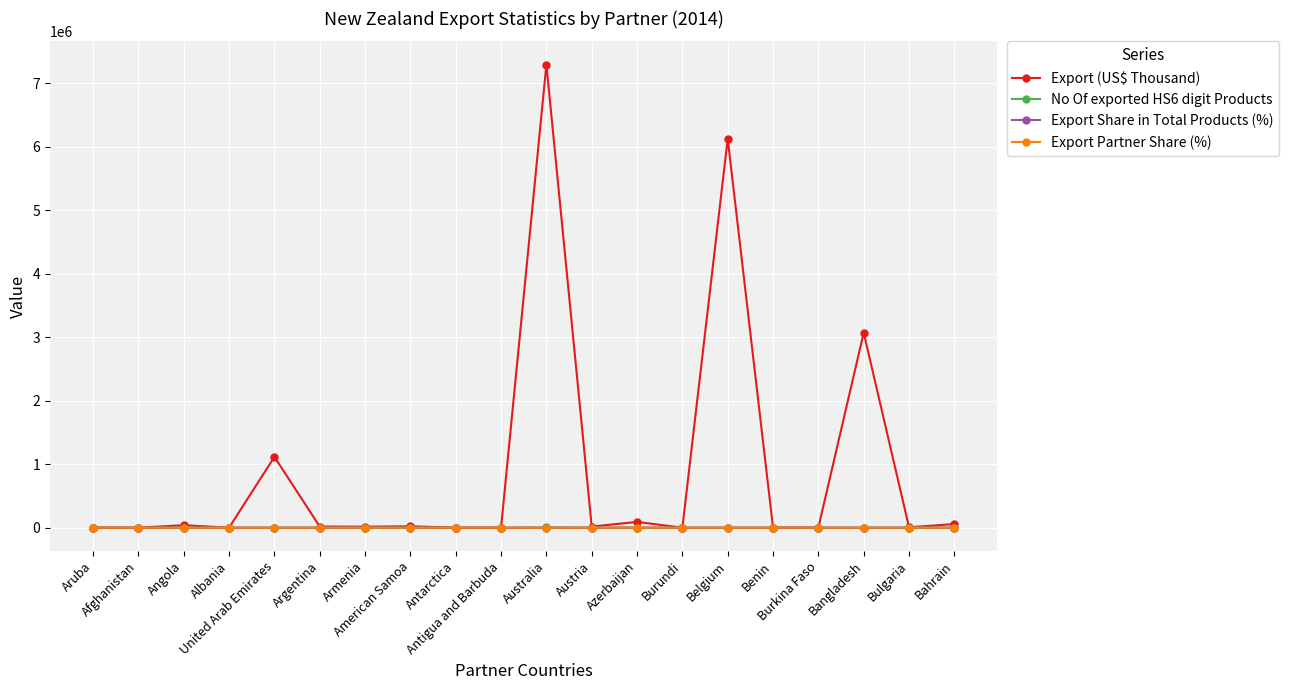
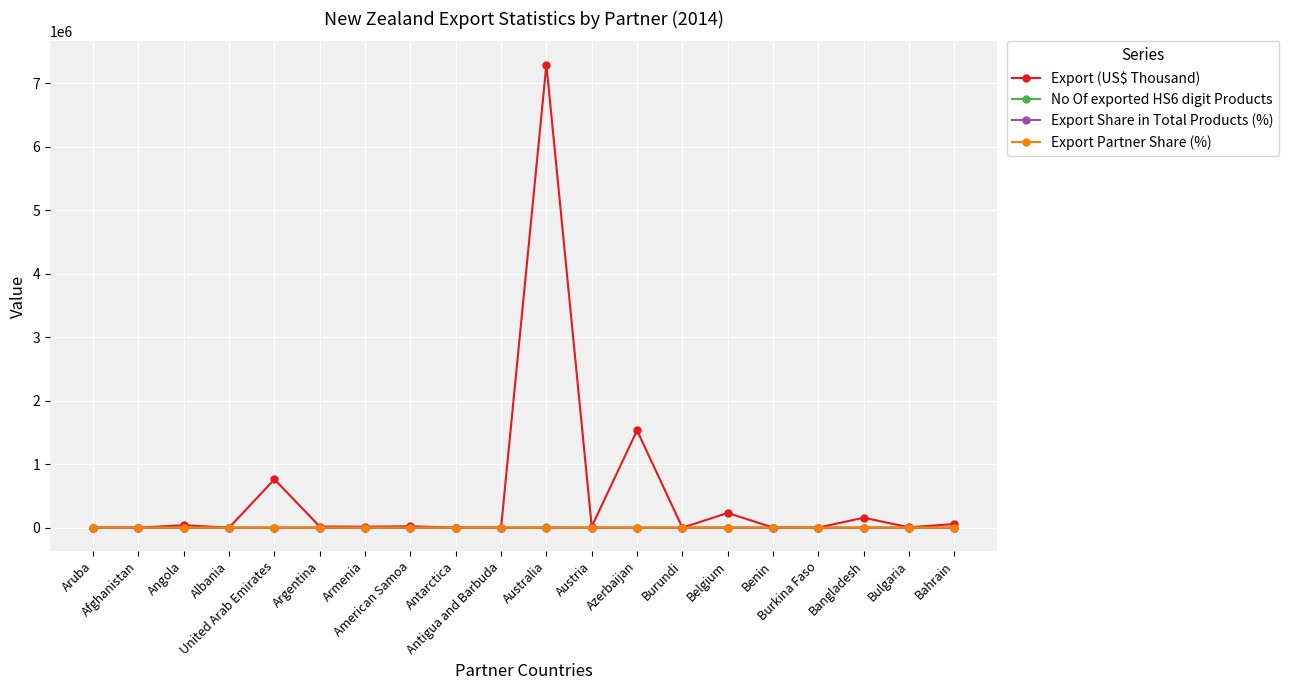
Export (US$ Thousand), United Arab Emirates: 1100000 -> 800000
Export (US$ Thousand), Azerbaijan: 100000 -> 1500000
Export (US$ Thousand), Belgium: 6100000 -> 200000
Export (US$ Thousand), Bangladesh: 3100000 -> 200000
